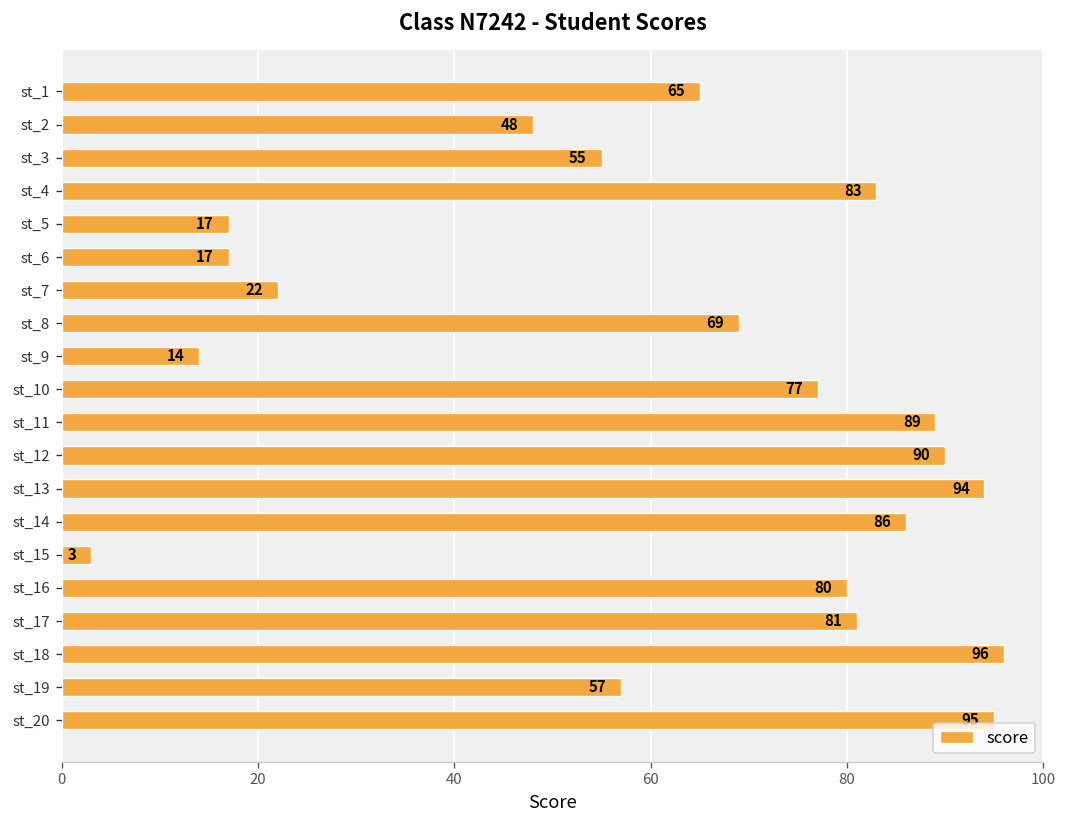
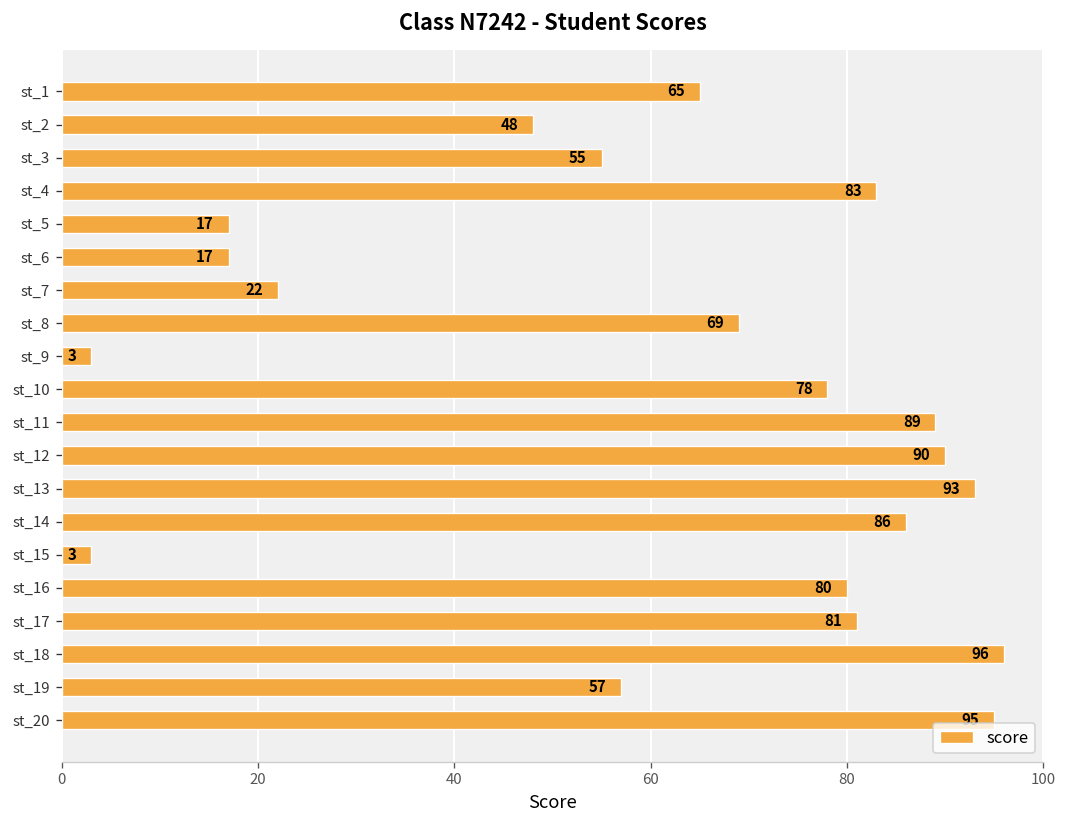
st_9: 14 -> 3
st_10: 77 -> 78
st_13: 94 -> 93
